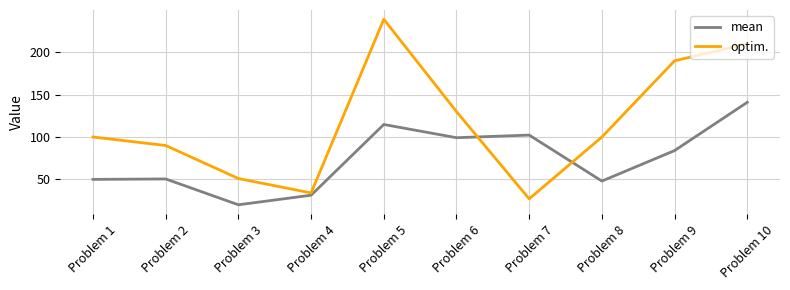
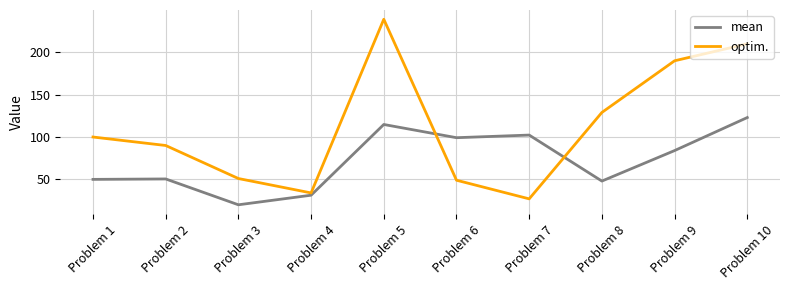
optim., Problem 6: 130 -> 50
optim., Problem 8: 100 -> 130
mean, Problem 10: 140 -> 120
